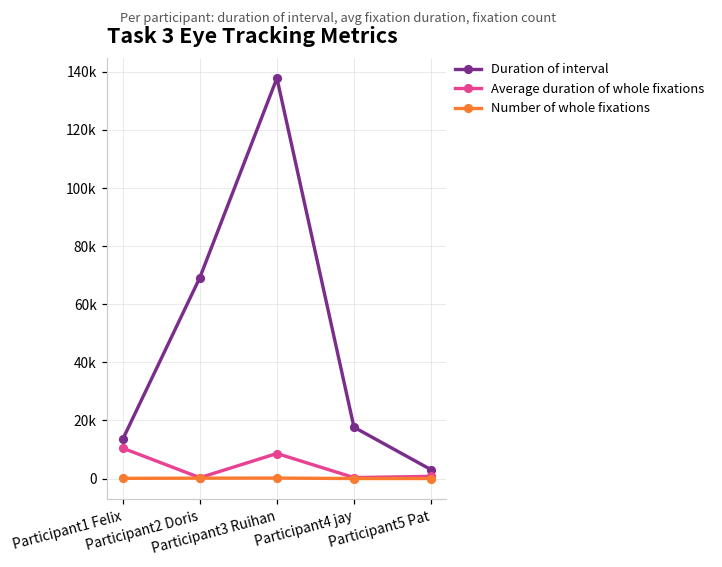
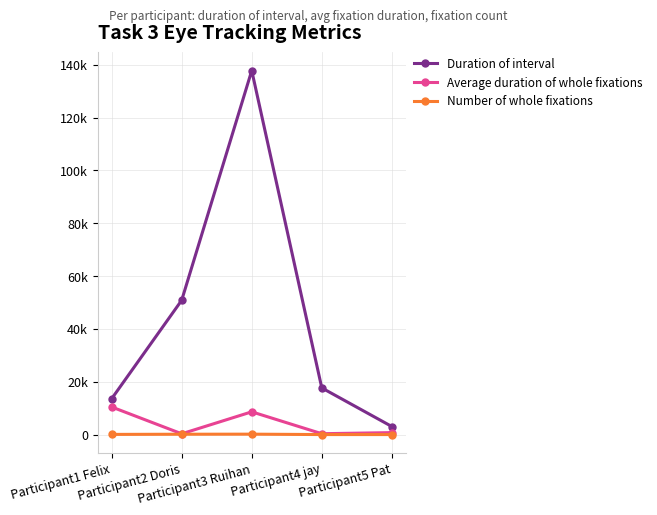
Duration of interval, Participant2 Doris: 69000 -> 51000
